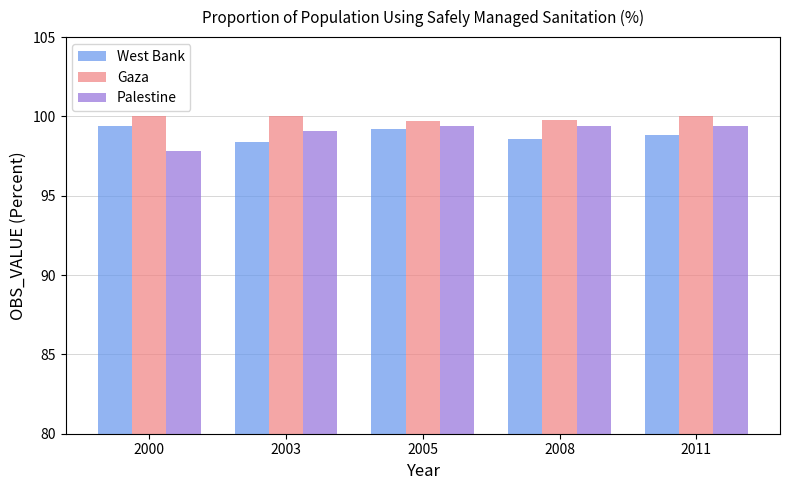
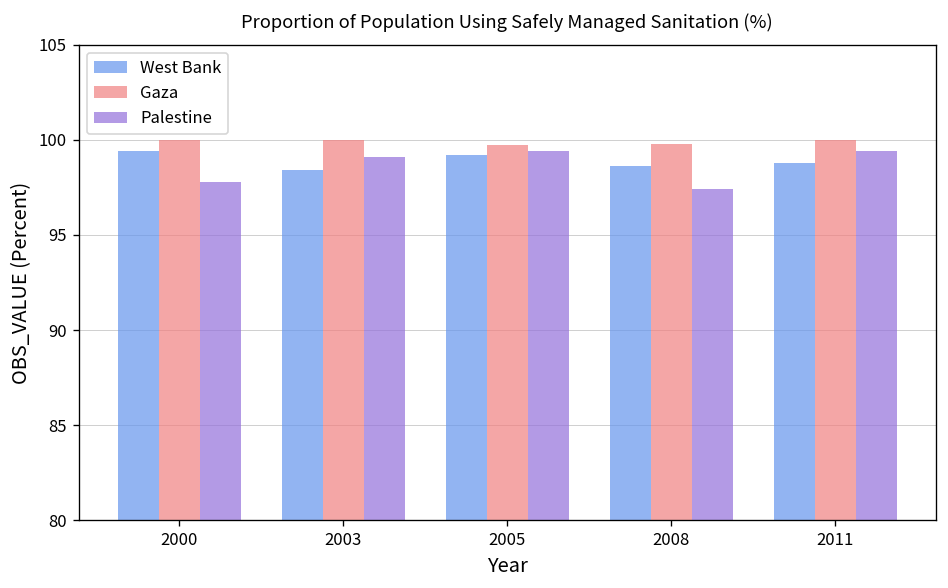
Palestine, 2008: 99.4 -> 97.4
